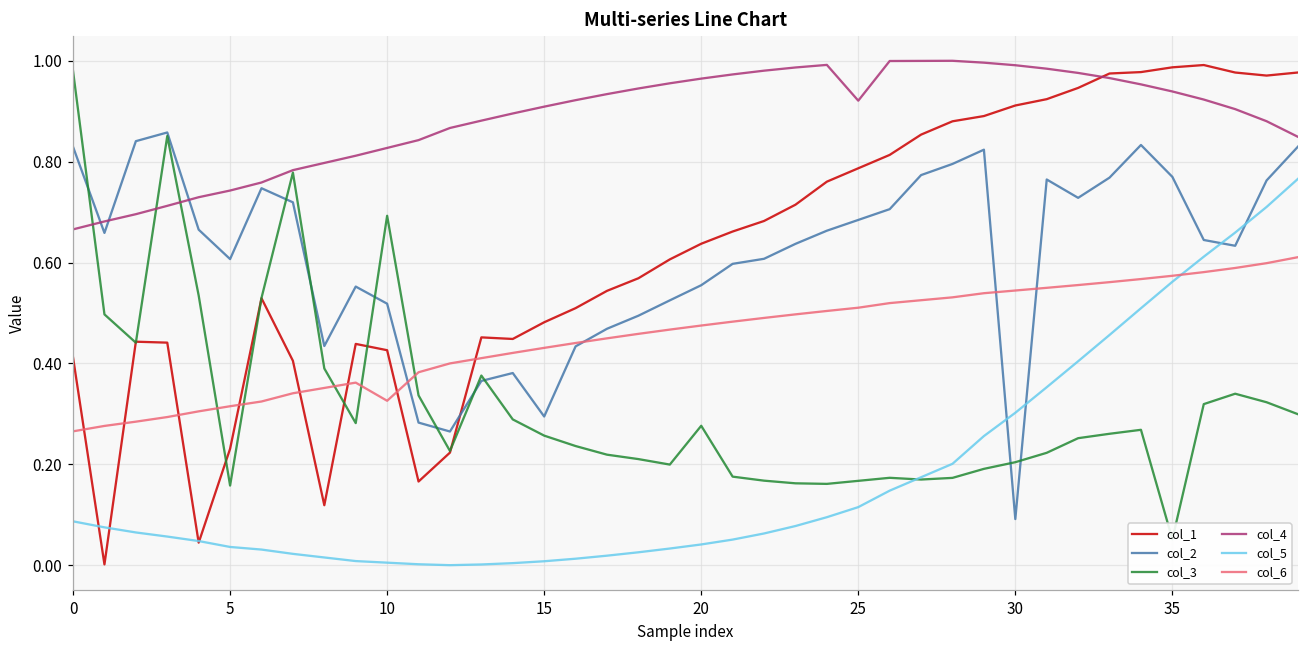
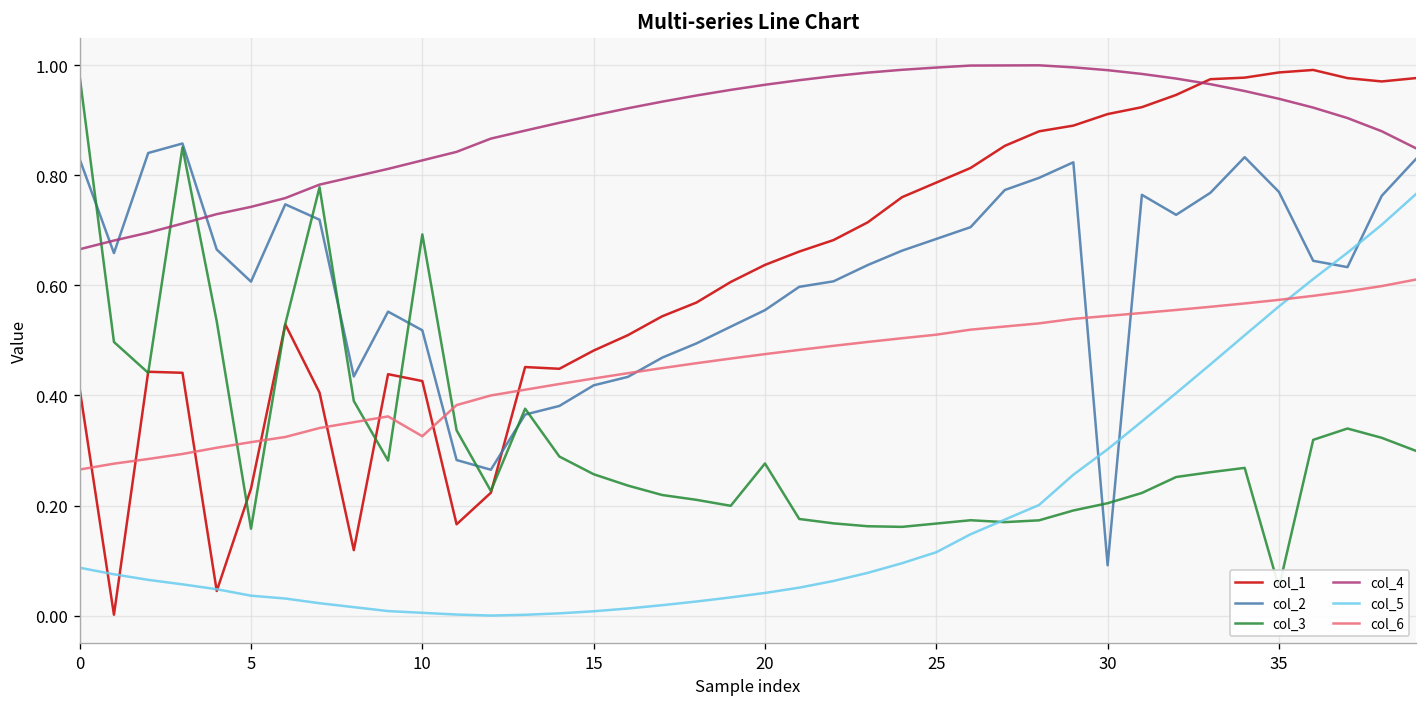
col_2, 15: 0.29 -> 0.42
col_4, 25: 0.92 -> 1.00
